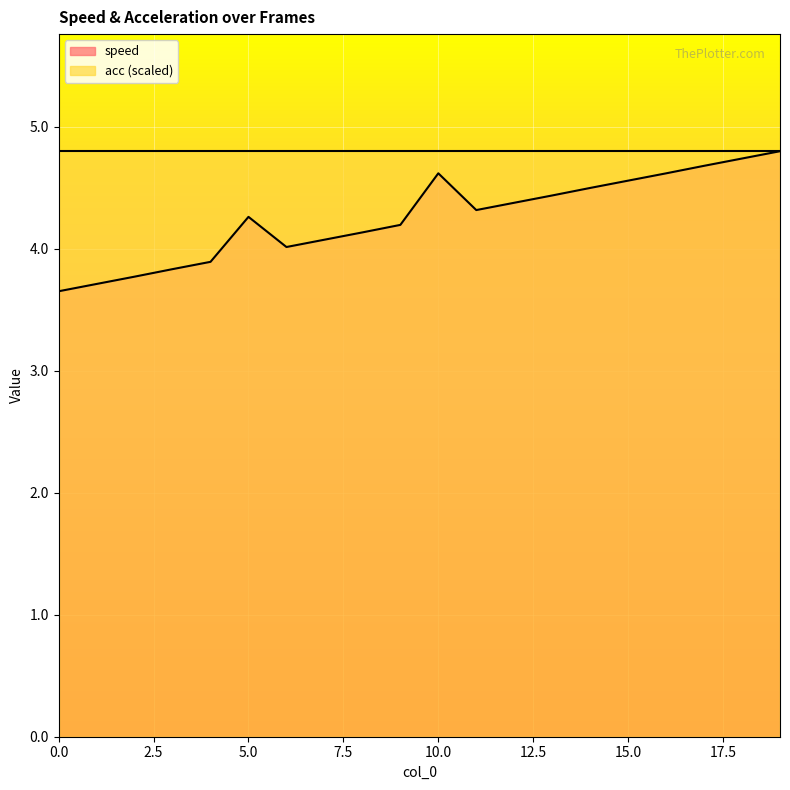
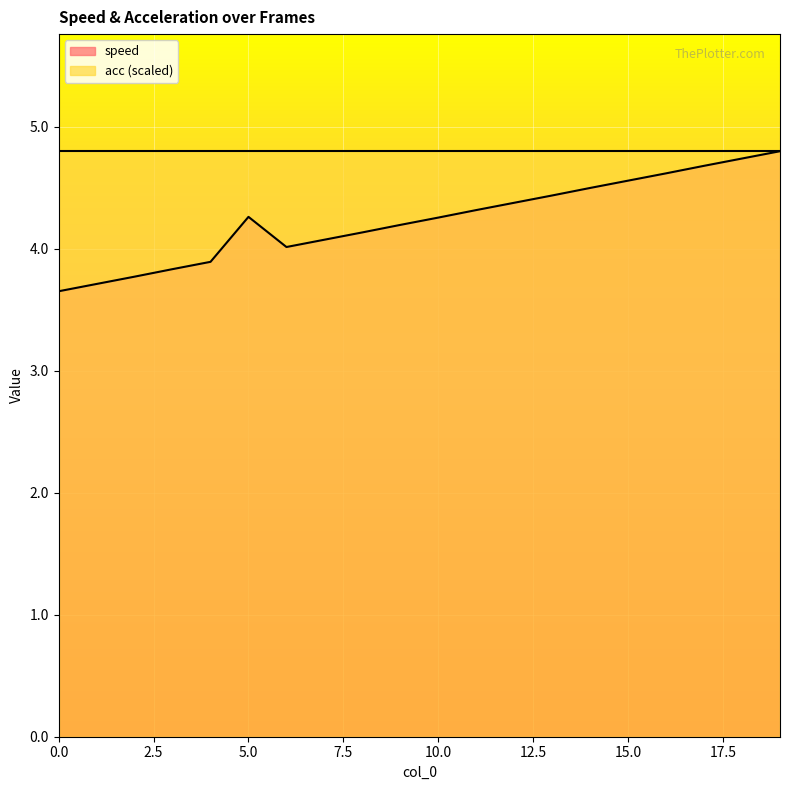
speed, 10.0: 4.62 -> 4.25
